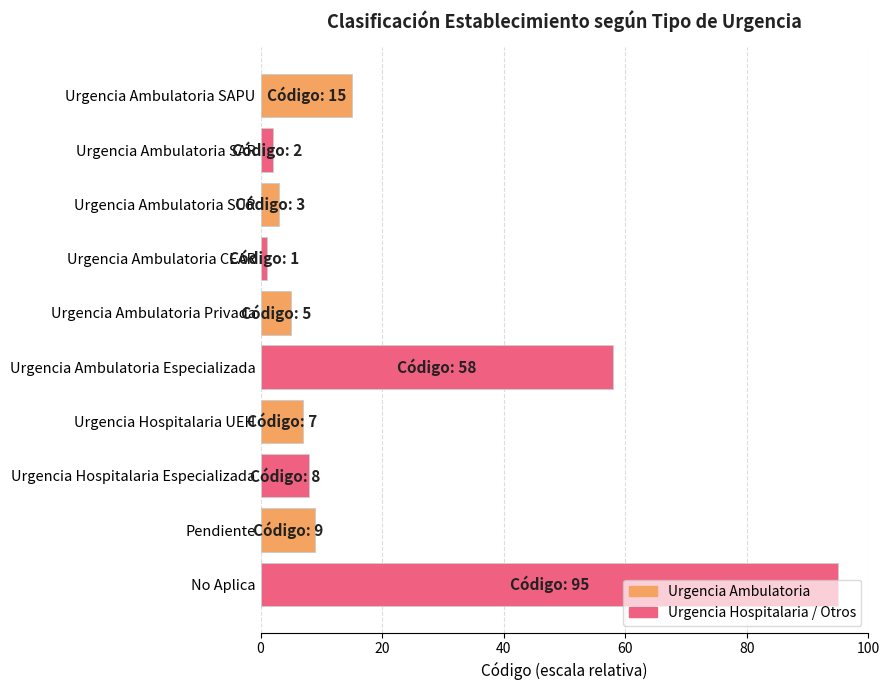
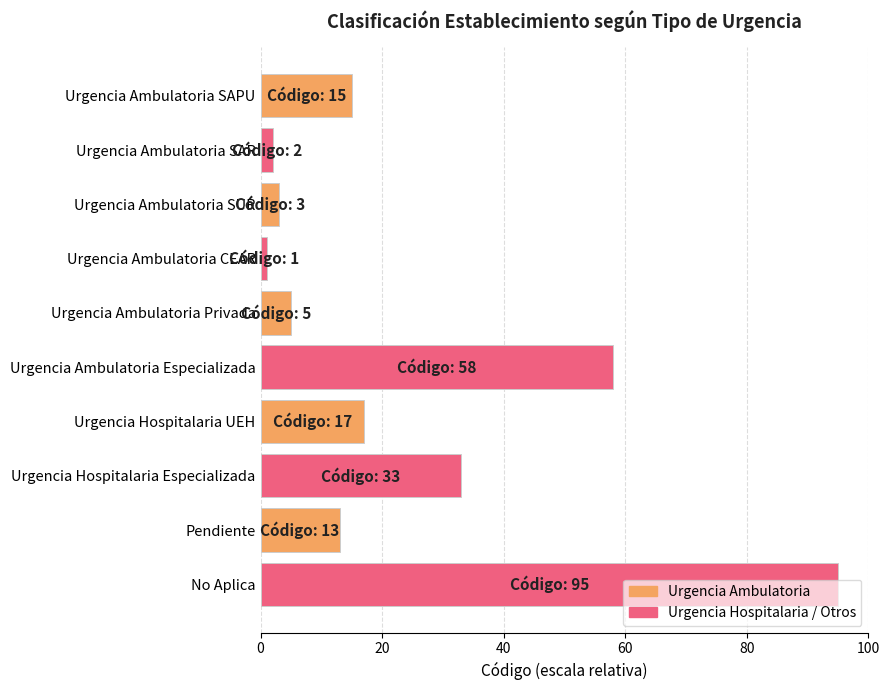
Urgencia Hospitalaria UEH: 7 -> 17
Urgencia Hospitalaria Especializada: 8 -> 33
Pendiente: 9 -> 13
